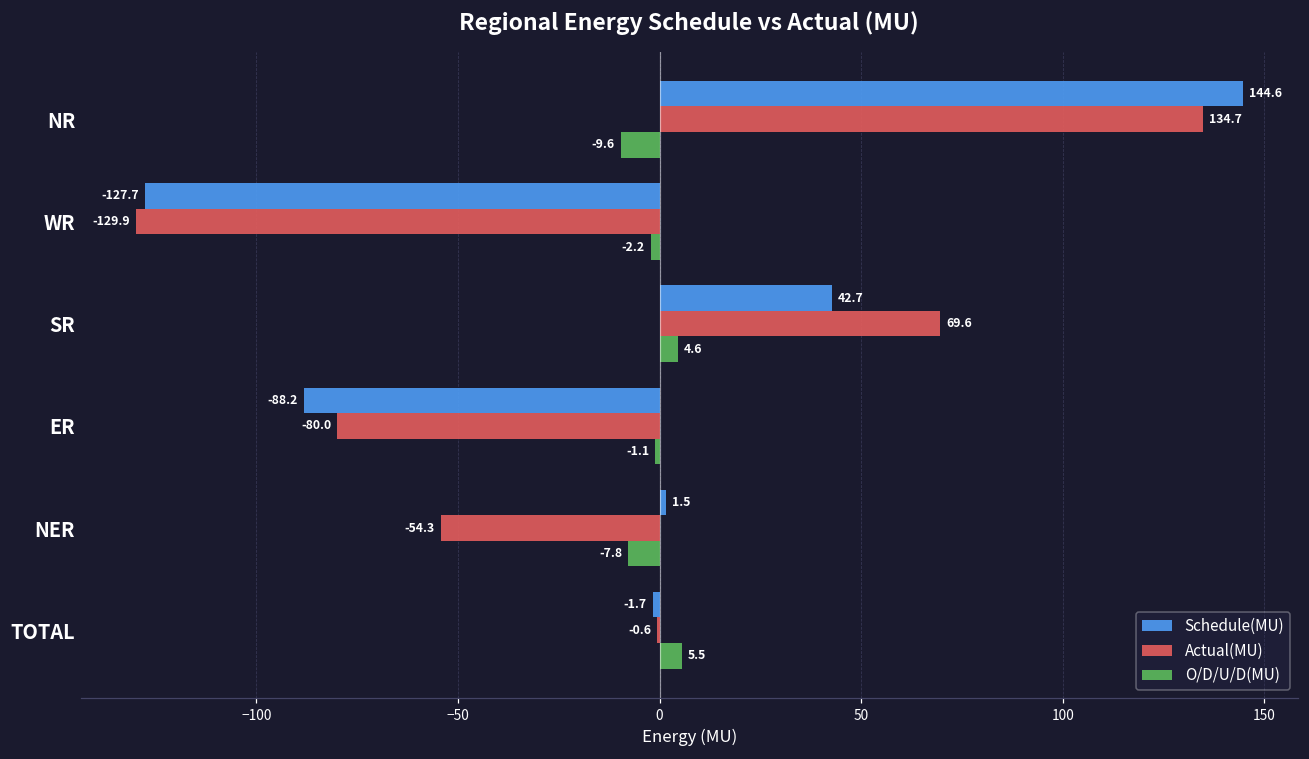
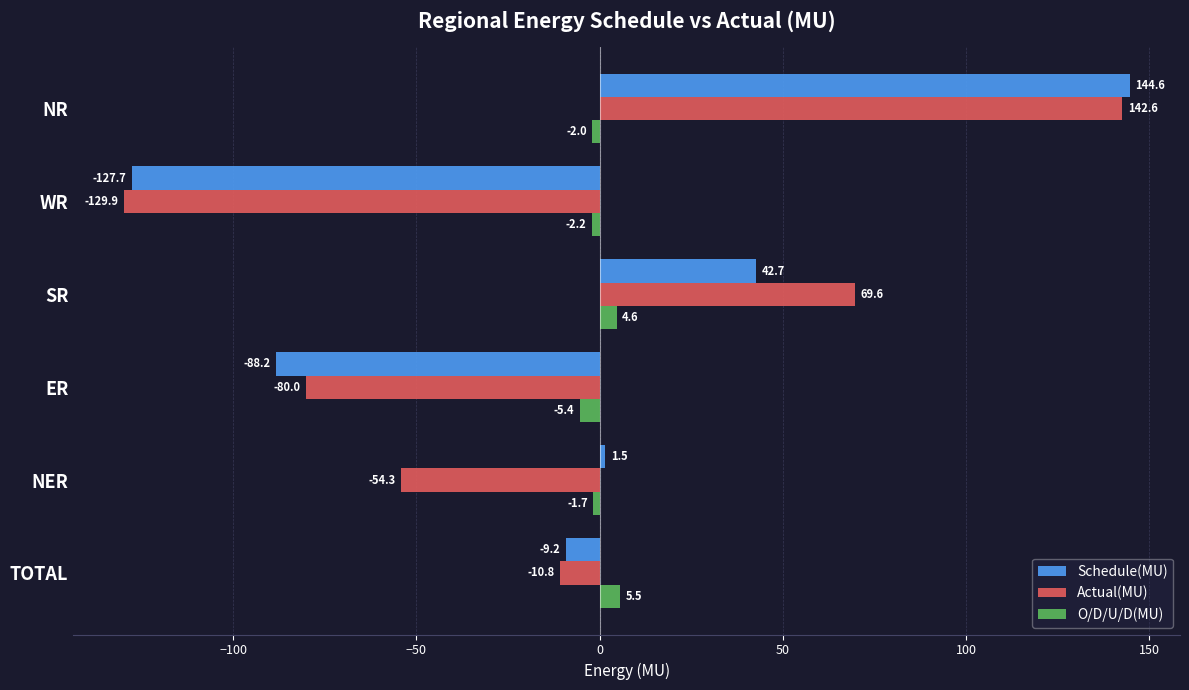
Actual(MU), NR: 134.7 -> 142.6
O/D/U/D(MU), NR: -9.6 -> -2.0
O/D/U/D(MU), ER: -1.1 -> -5.4
O/D/U/D(MU), NER: -7.8 -> -1.7
Schedule(MU), TOTAL: -1.7 -> -9.2
Actual(MU), TOTAL: -0.6 -> -10.8
